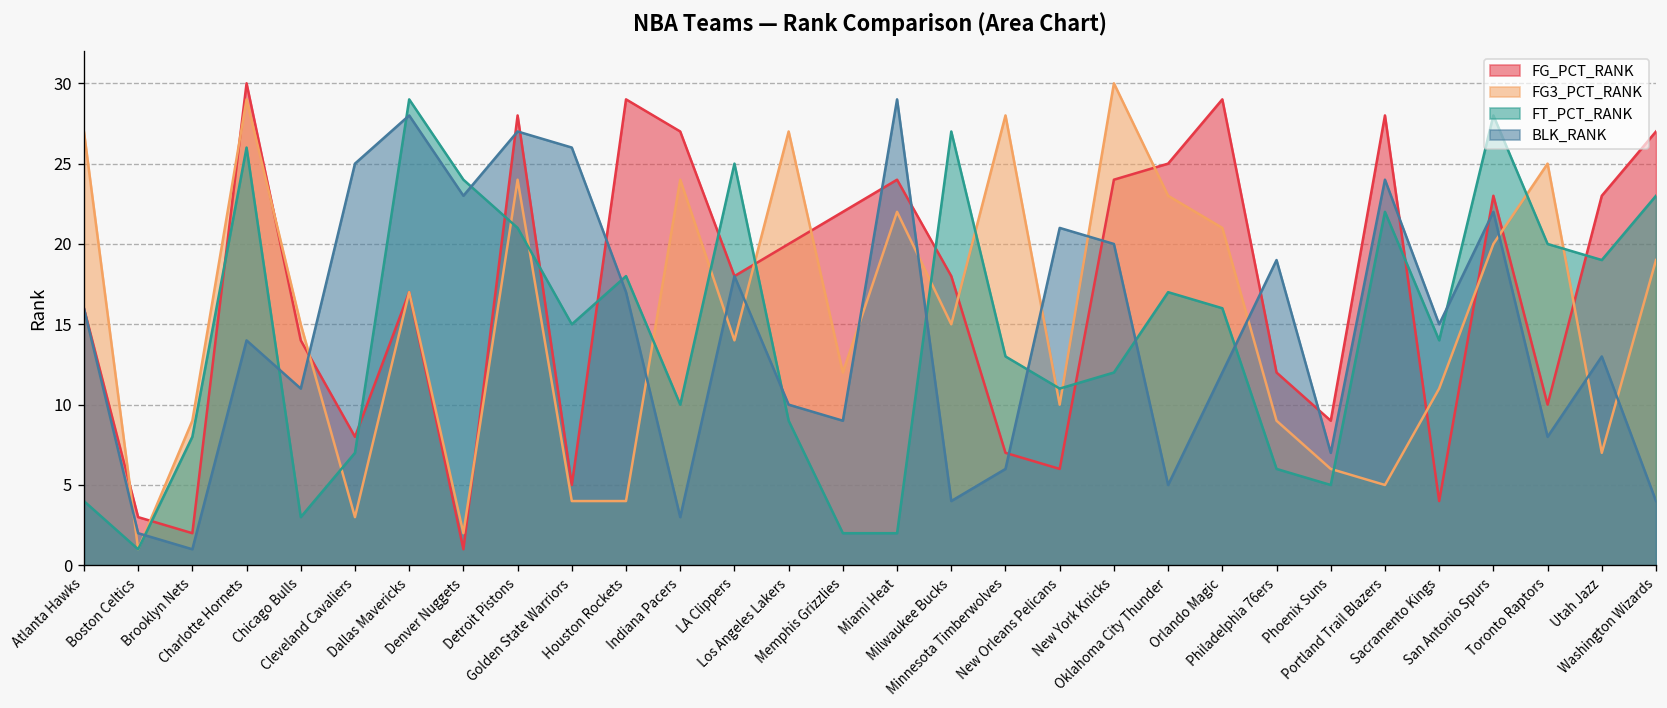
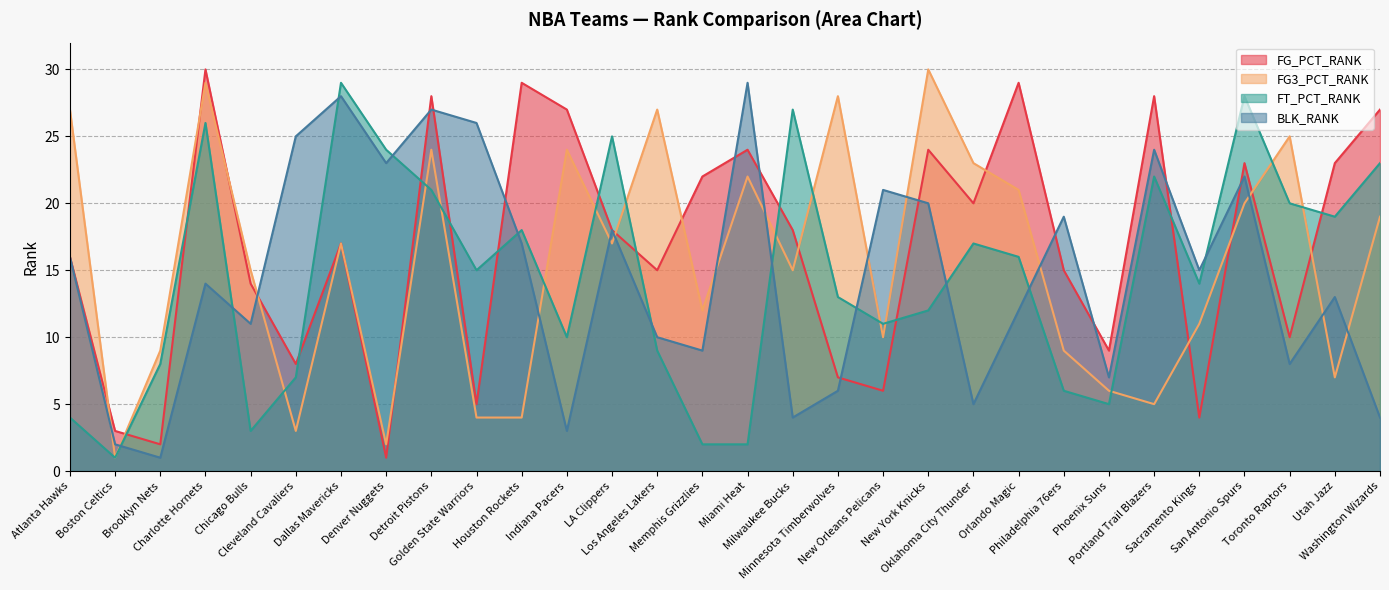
FG3_PCT_RANK, LA Clippers: 14 -> 17
FG_PCT_RANK, Los Angeles Lakers: 20 -> 15
FG_PCT_RANK, Oklahoma City Thunder: 25 -> 20
FG_PCT_RANK, Philadelphia 76ers: 12 -> 15
